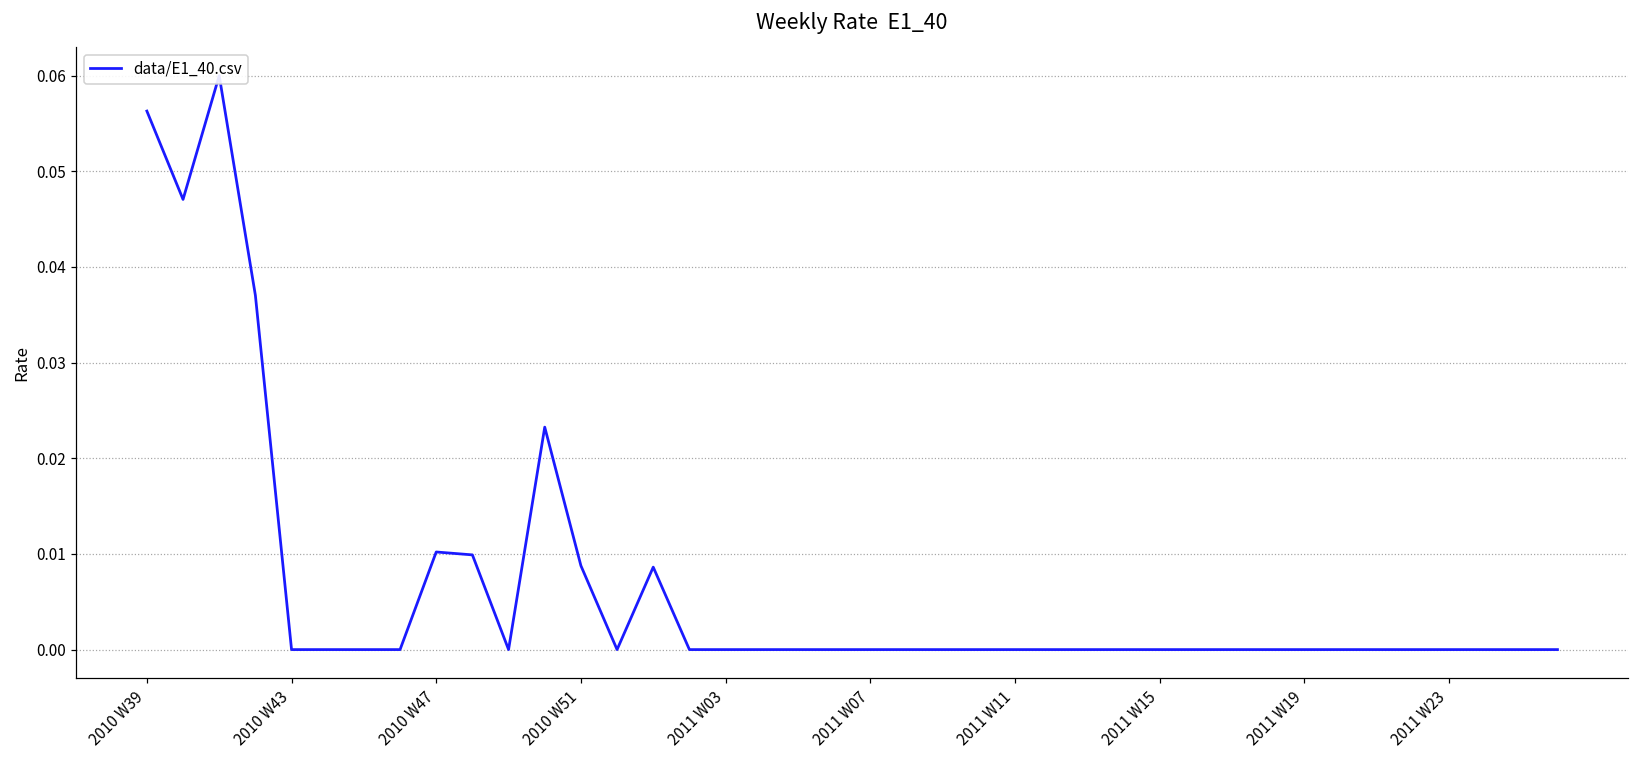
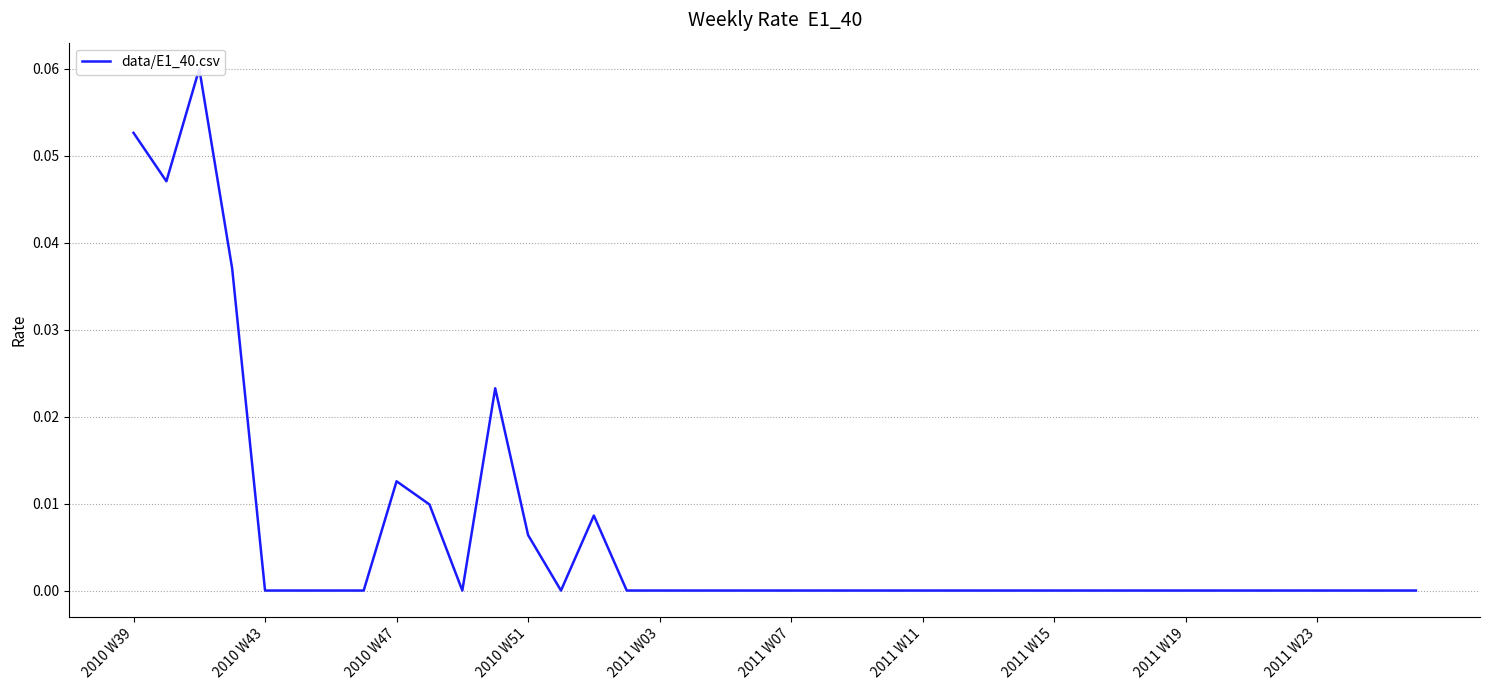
2010 W39: 0.056 -> 0.053
2010 W47: 0.010 -> 0.013
2010 W51: 0.009 -> 0.006
